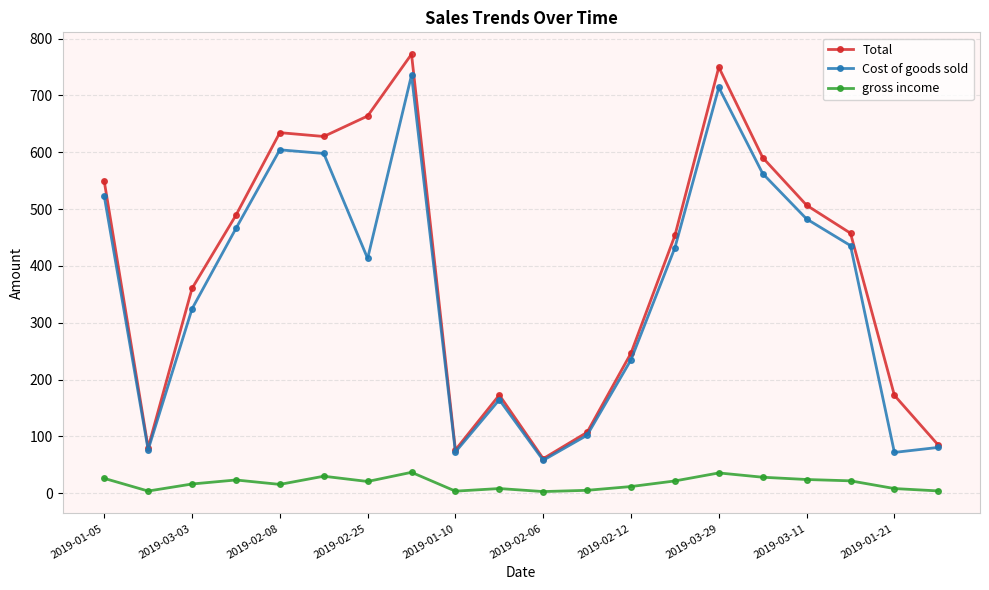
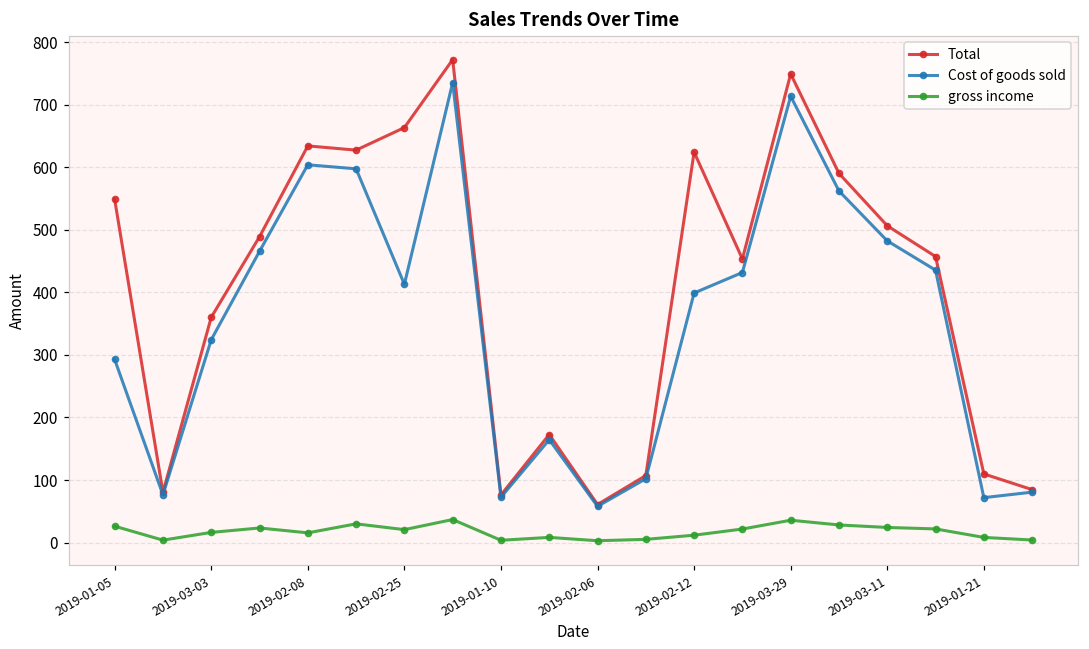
Cost of goods sold, 2019-01-05: 520 -> 290
Total, 2019-02-12: 250 -> 620
Cost of goods sold, 2019-02-12: 230 -> 400
Total, 2019-01-21: 170 -> 110
